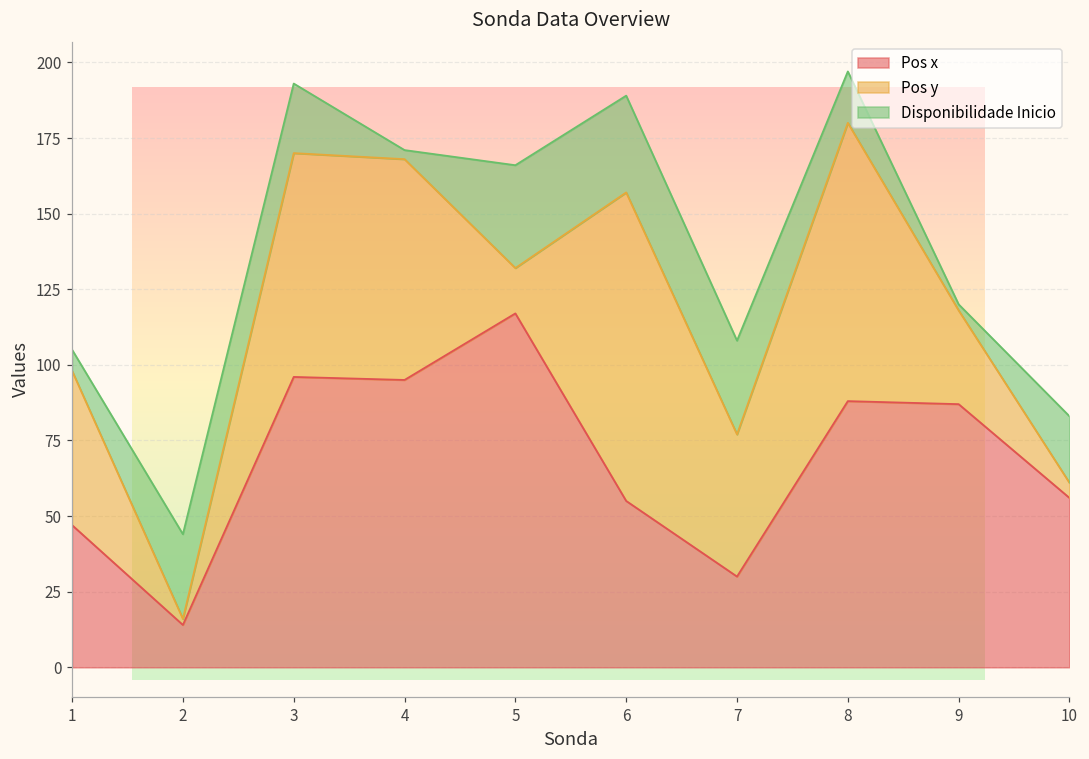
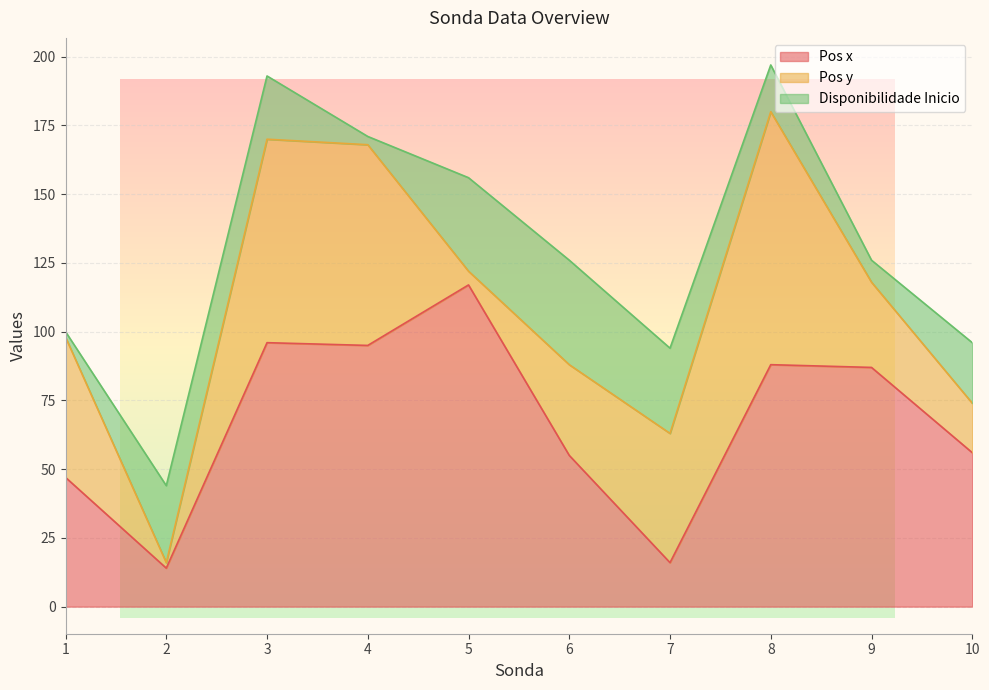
Disponibilidade Inicio, 1: 7 -> 2
Pos y, 5: 15 -> 5
Pos y, 6: 102 -> 33
Disponibilidade Inicio, 6: 32 -> 38
Pos x, 7: 30 -> 16
Disponibilidade Inicio, 9: 2 -> 8
Pos y, 10: 5 -> 18
